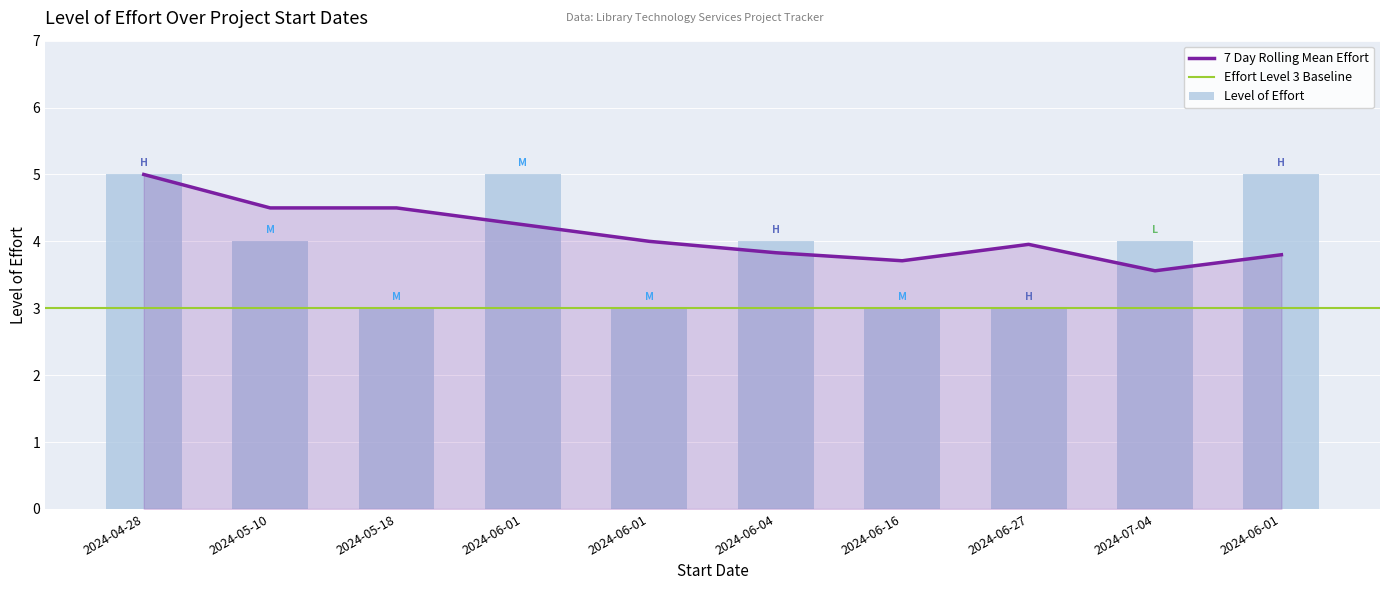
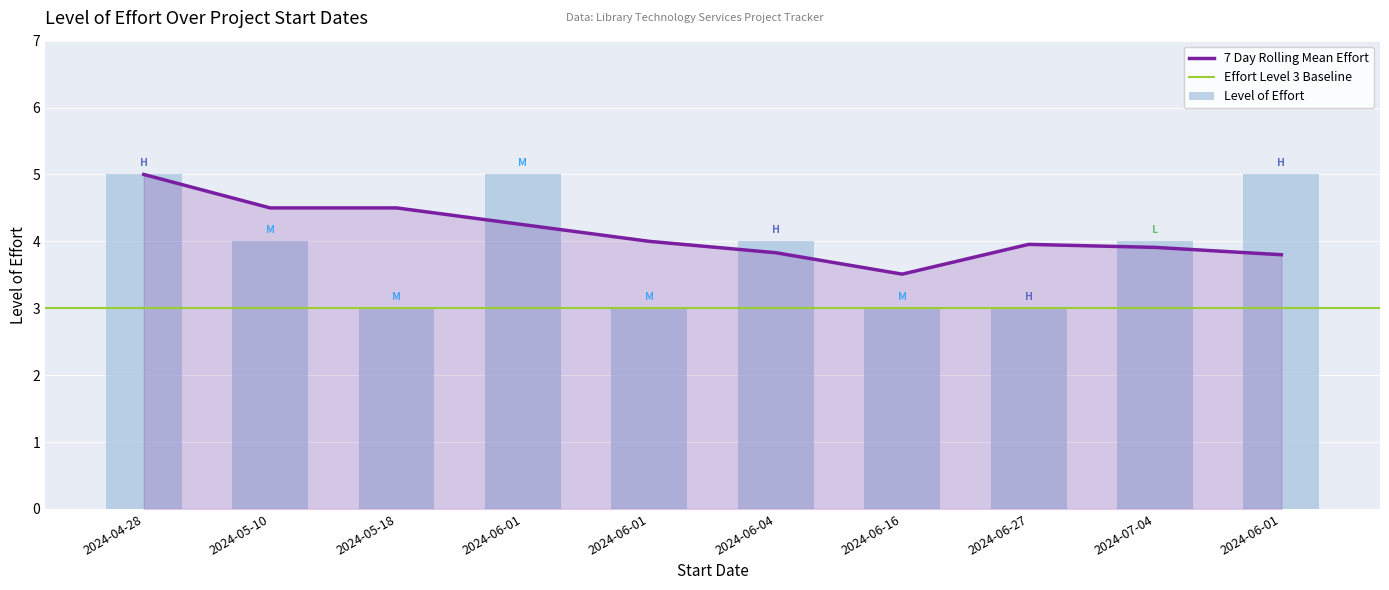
7 Day Rolling Mean Effort, 2024-06-16: 3.7 -> 3.5
7 Day Rolling Mean Effort, 2024-07-04: 3.6 -> 3.9
